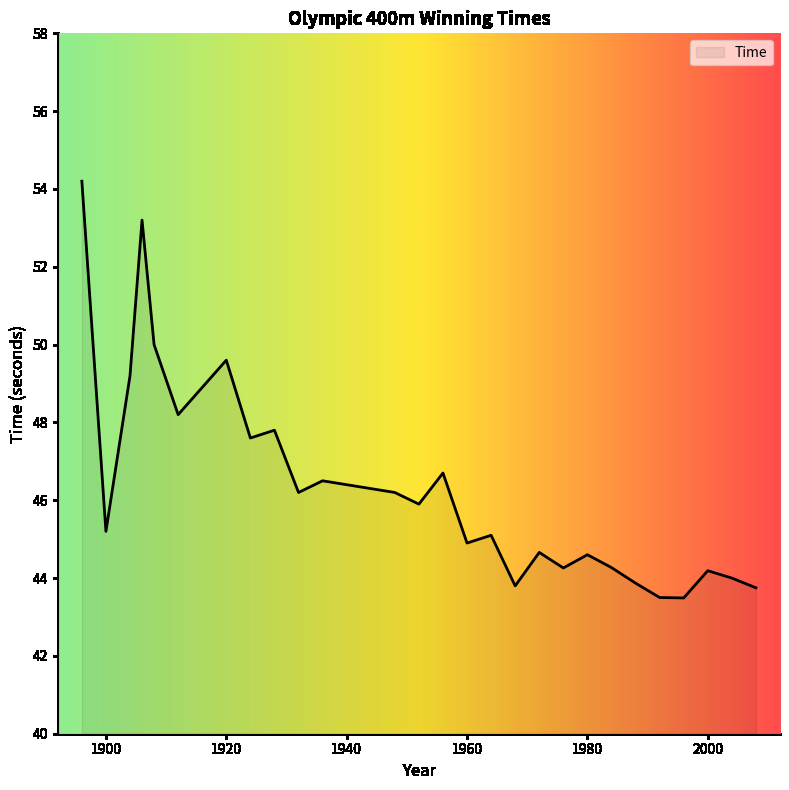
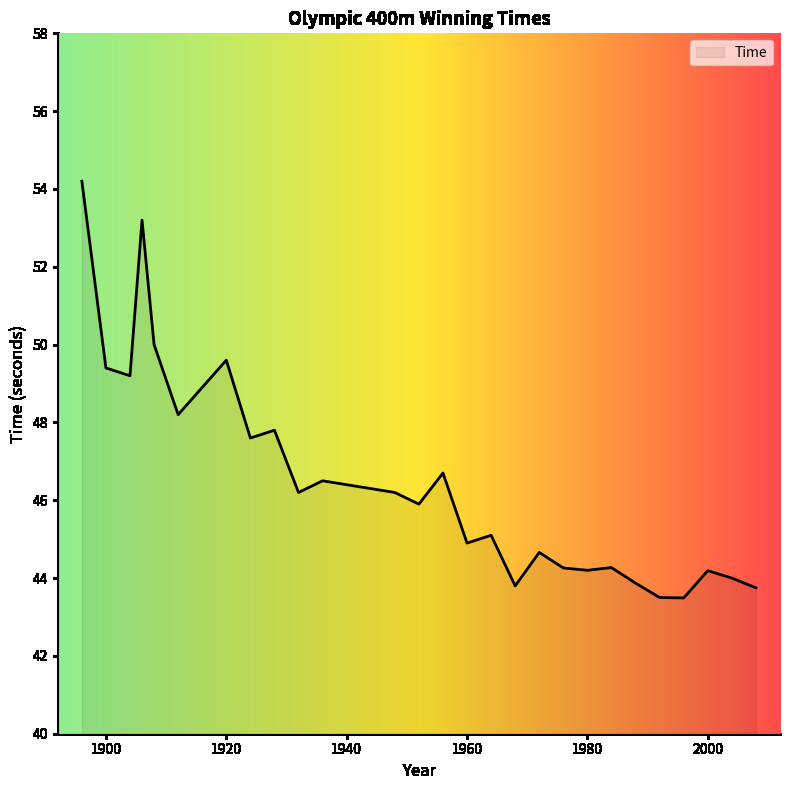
1900: 45.2 -> 49.4
1980: 44.6 -> 44.2
